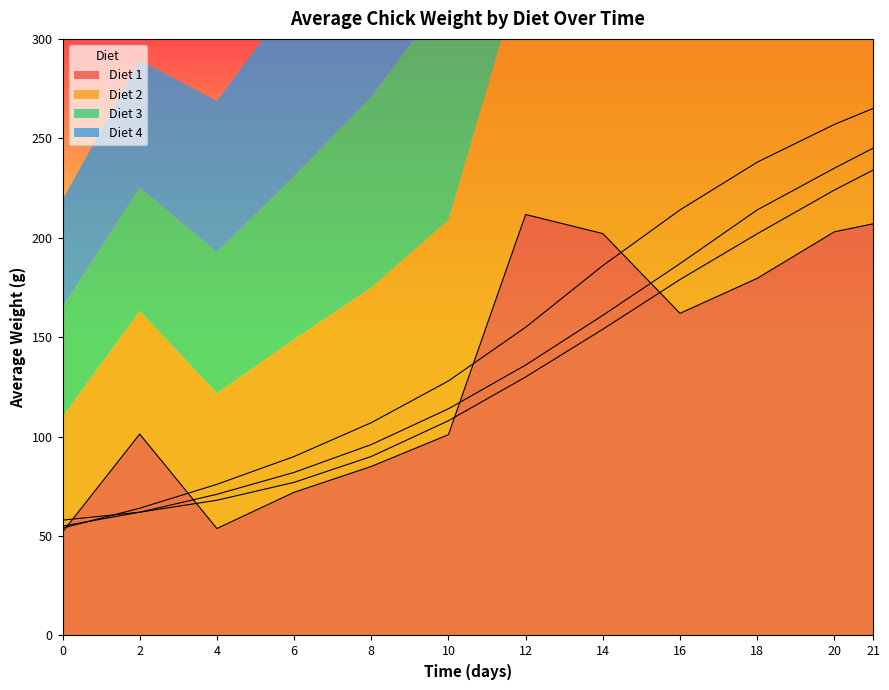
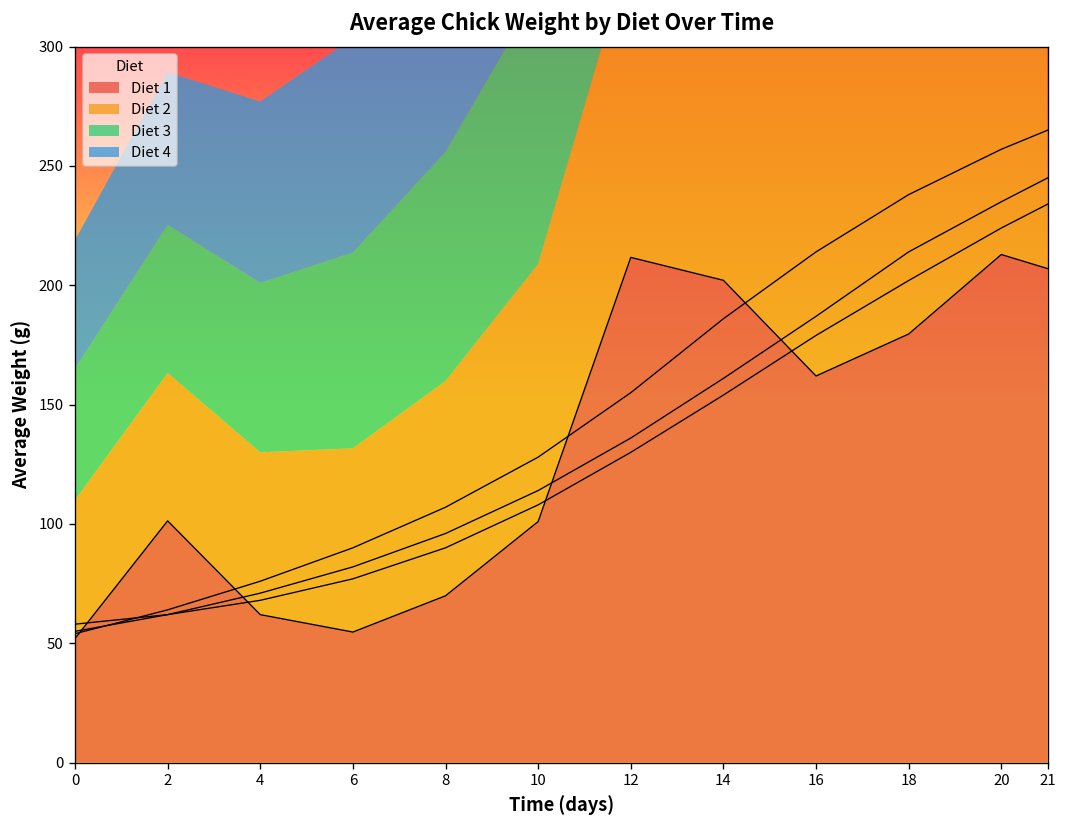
Diet 1, 4: 54 -> 62
Diet 1, 6: 72 -> 55
Diet 1, 8: 85 -> 70
Diet 1, 20: 203 -> 213
